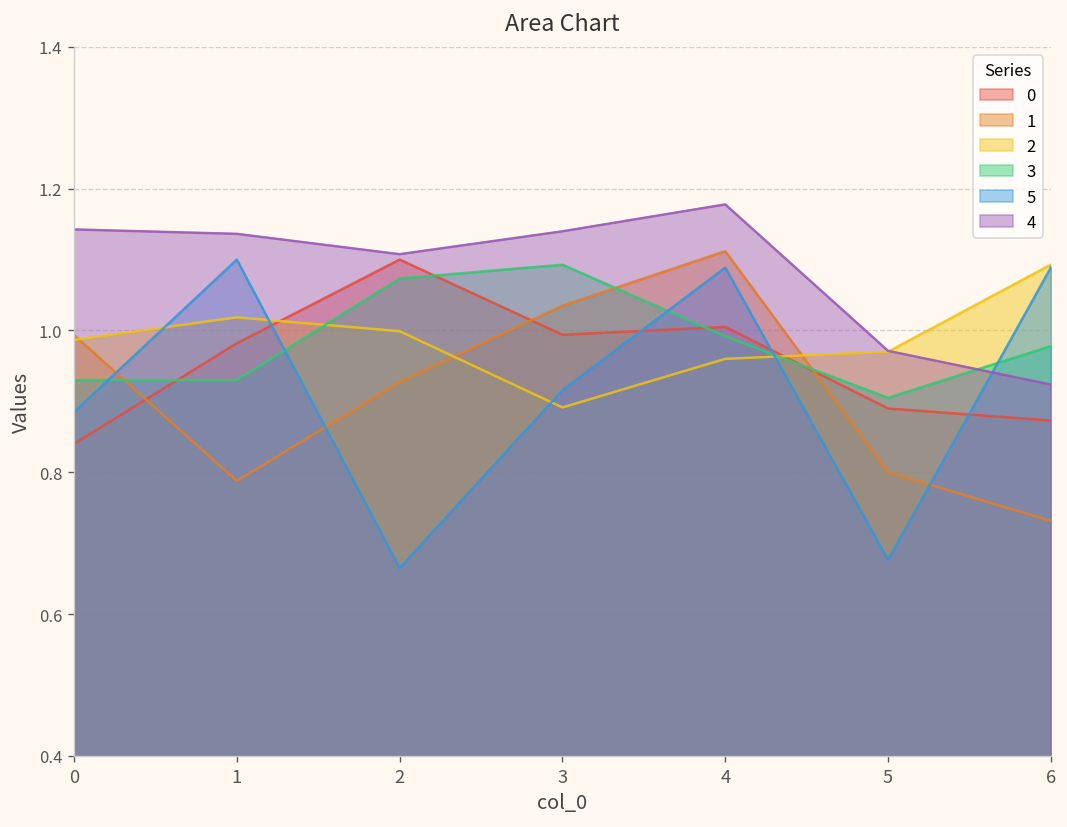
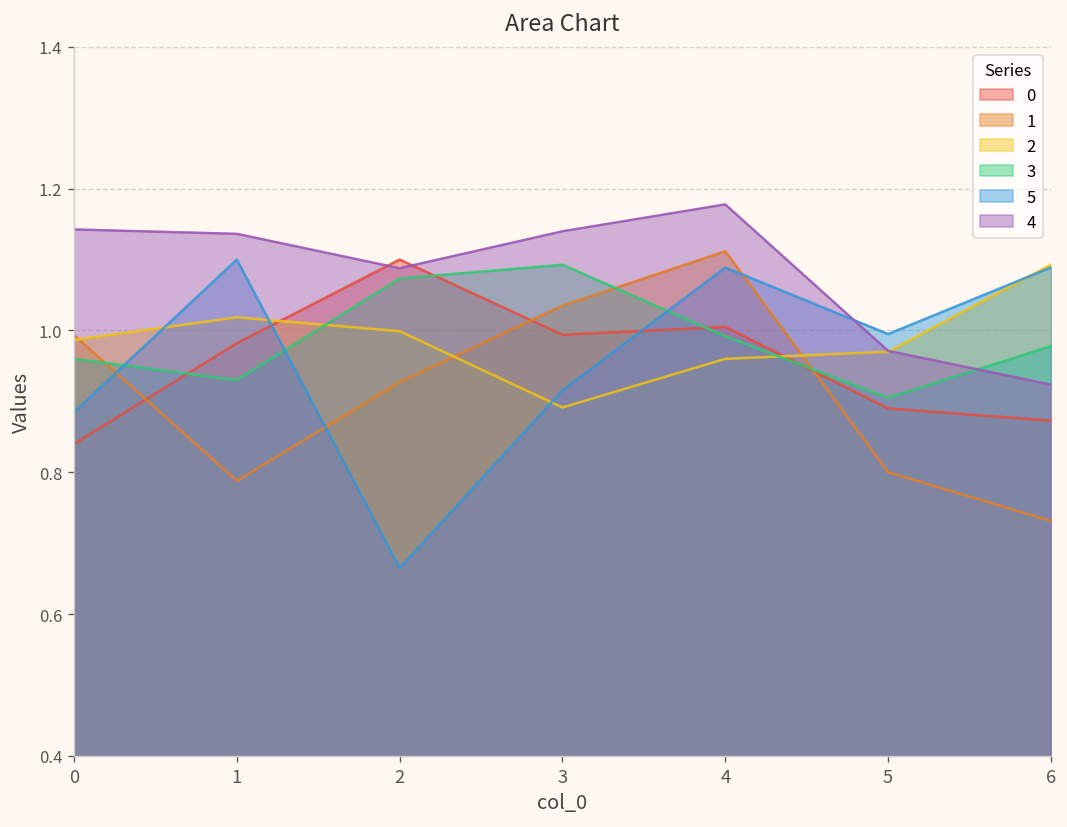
3, 0: 0.93 -> 0.96
4, 2: 1.11 -> 1.09
5, 5: 0.68 -> 0.99
